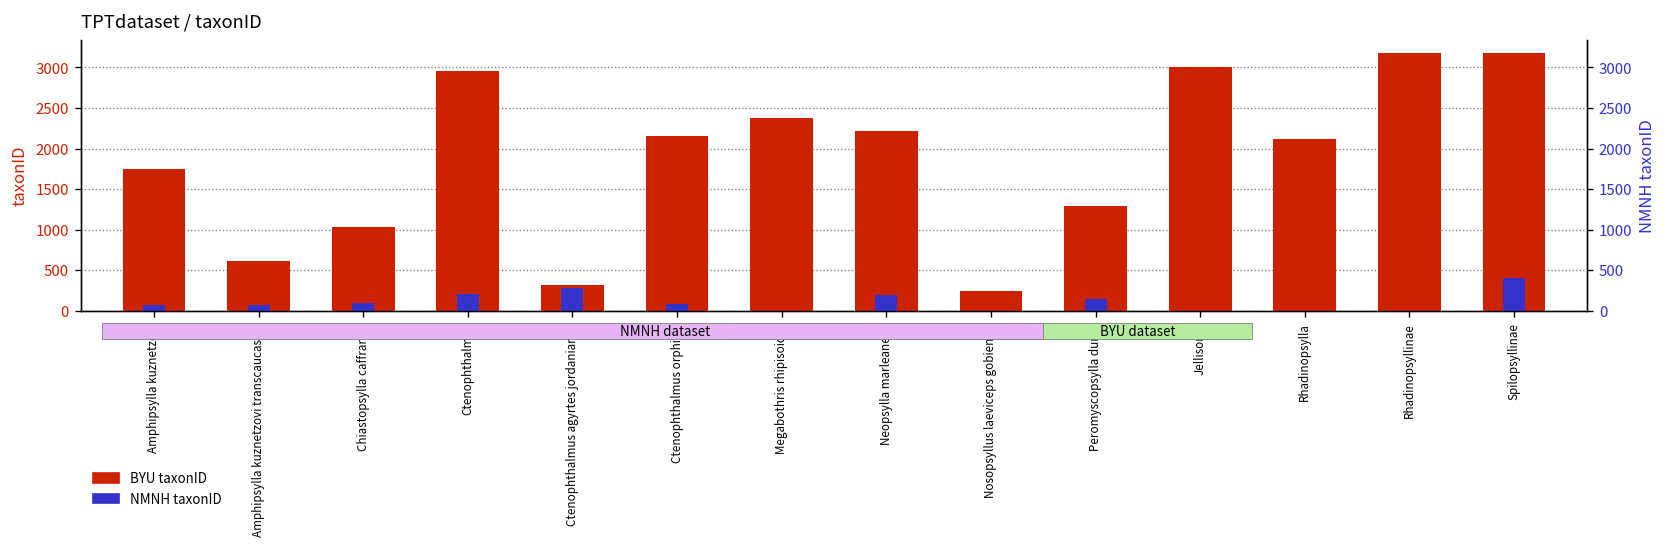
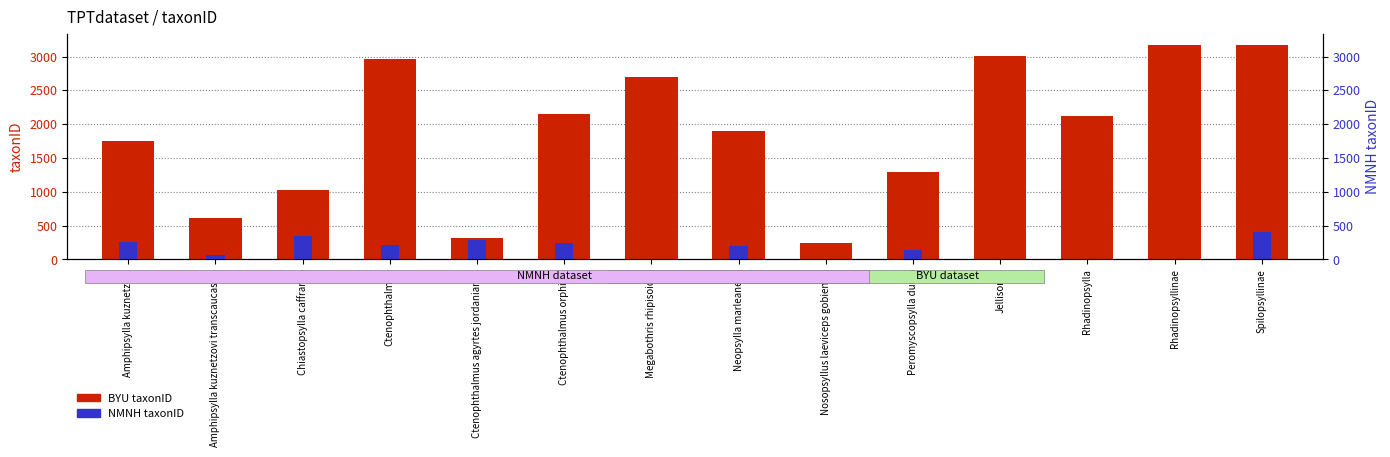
NMNH taxonID, Amphipsylla kuznetzovi: 100 -> 300
NMNH taxonID, Chiastopsylla caffrarica: 100 -> 300
NMNH taxonID, Ctenophthalmus orphilus: 100 -> 200
BYU taxonID, Megabothris rhipisoides: 2400 -> 2700
BYU taxonID, Neopsylla marleaneae: 2200 -> 1900
